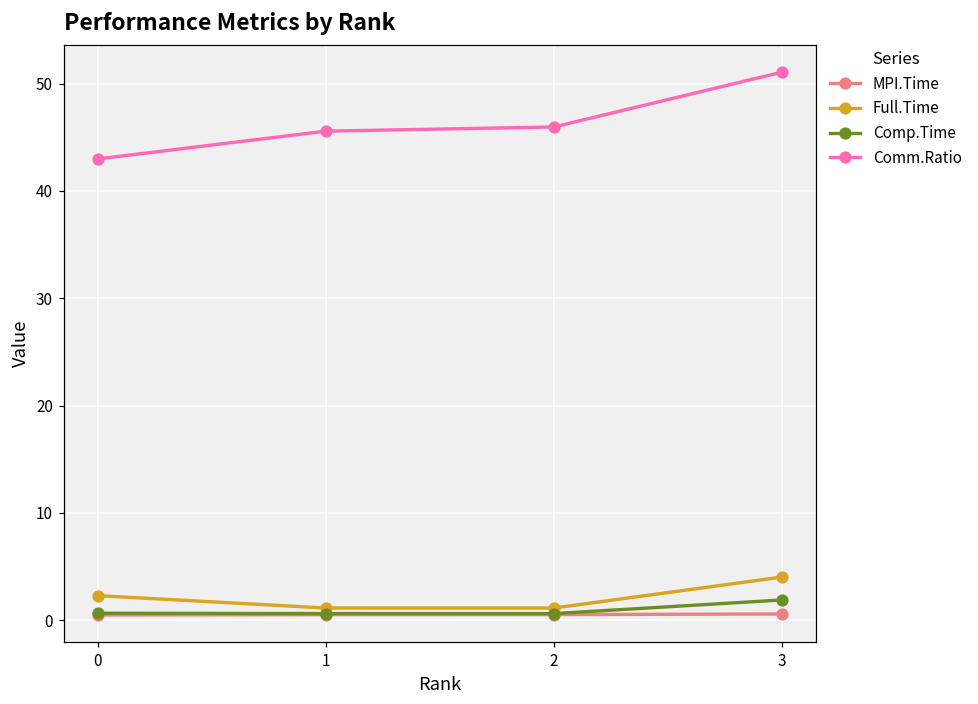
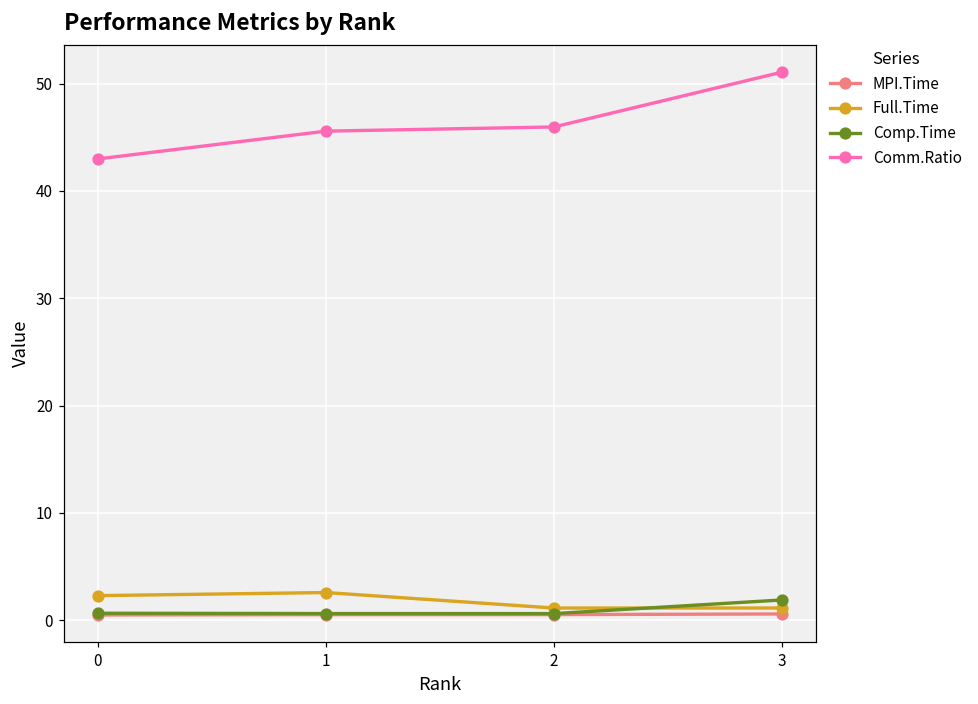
Full.Time, 1: 1 -> 3
Full.Time, 3: 4 -> 1
